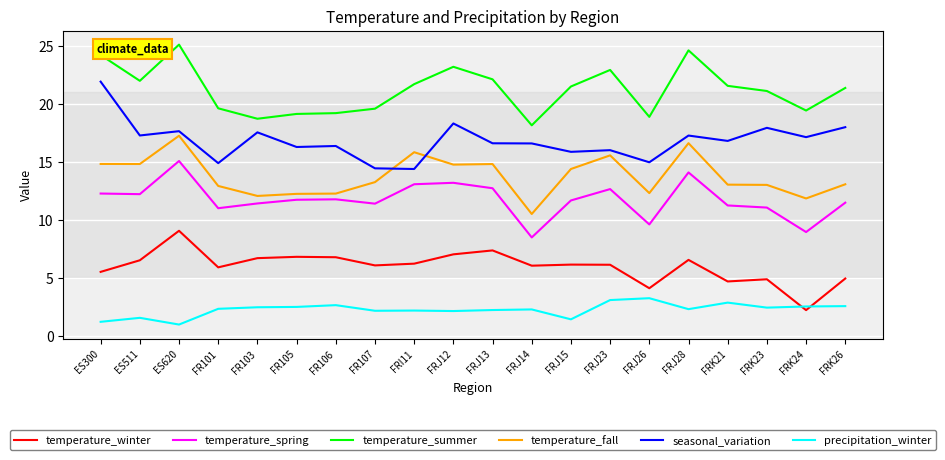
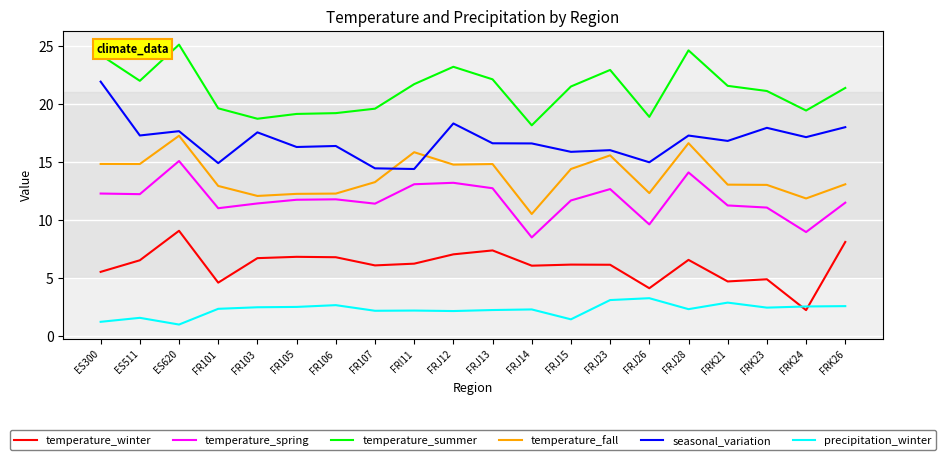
temperature_winter, FR101: 5.9 -> 4.6
temperature_winter, FRK26: 4.9 -> 8.1
